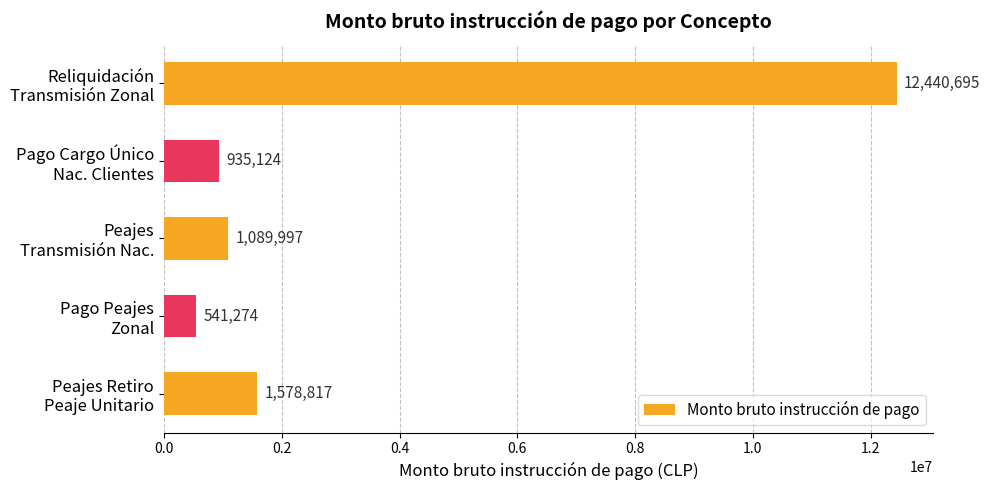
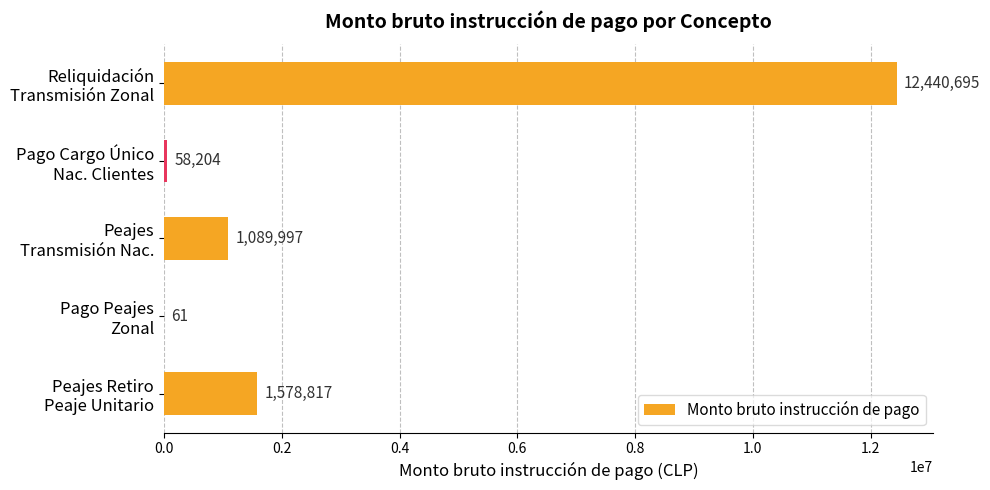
Pago Cargo Único Nac. Clientes: 935,124 -> 58,204
Pago Peajes Zonal: 541,274 -> 61
